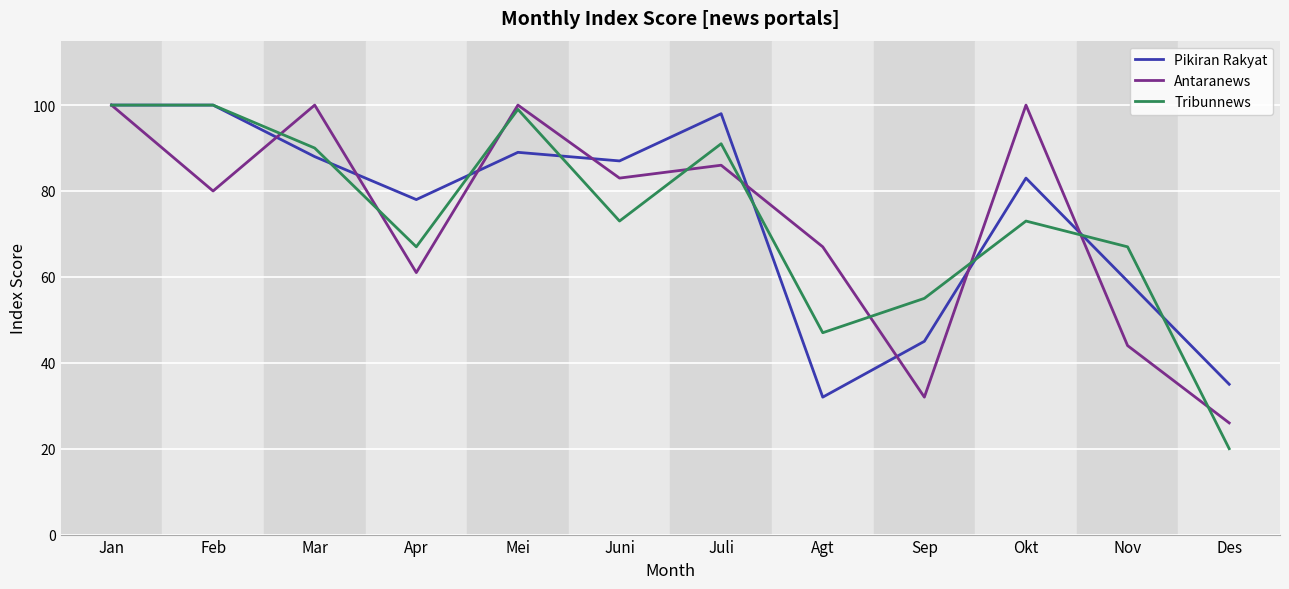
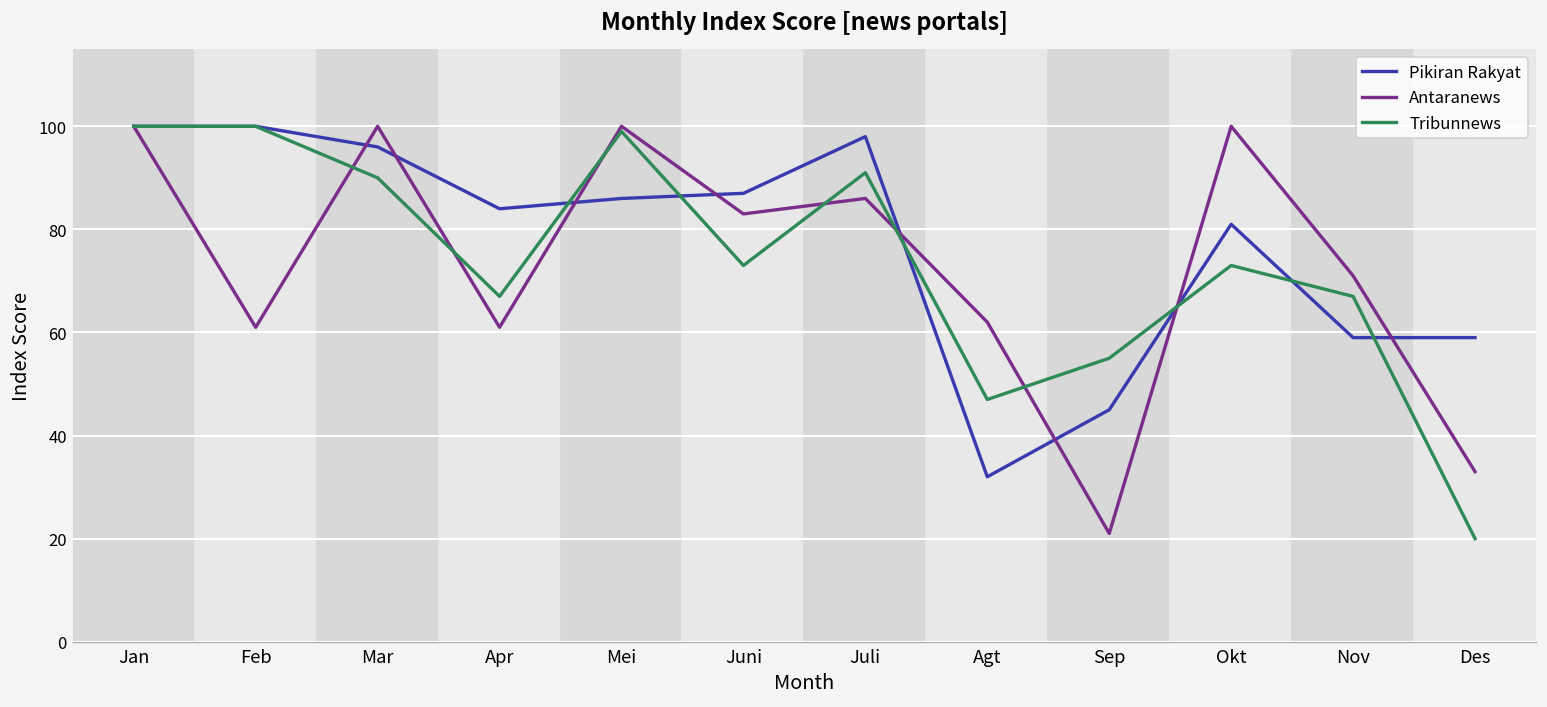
Antaranews, Feb: 80 -> 61
Pikiran Rakyat, Mar: 88 -> 96
Pikiran Rakyat, Apr: 78 -> 84
Pikiran Rakyat, Mei: 89 -> 86
Antaranews, Agt: 67 -> 62
Antaranews, Sep: 32 -> 21
Pikiran Rakyat, Okt: 83 -> 81
Antaranews, Nov: 44 -> 71
Pikiran Rakyat, Des: 35 -> 59
Antaranews, Des: 26 -> 33
